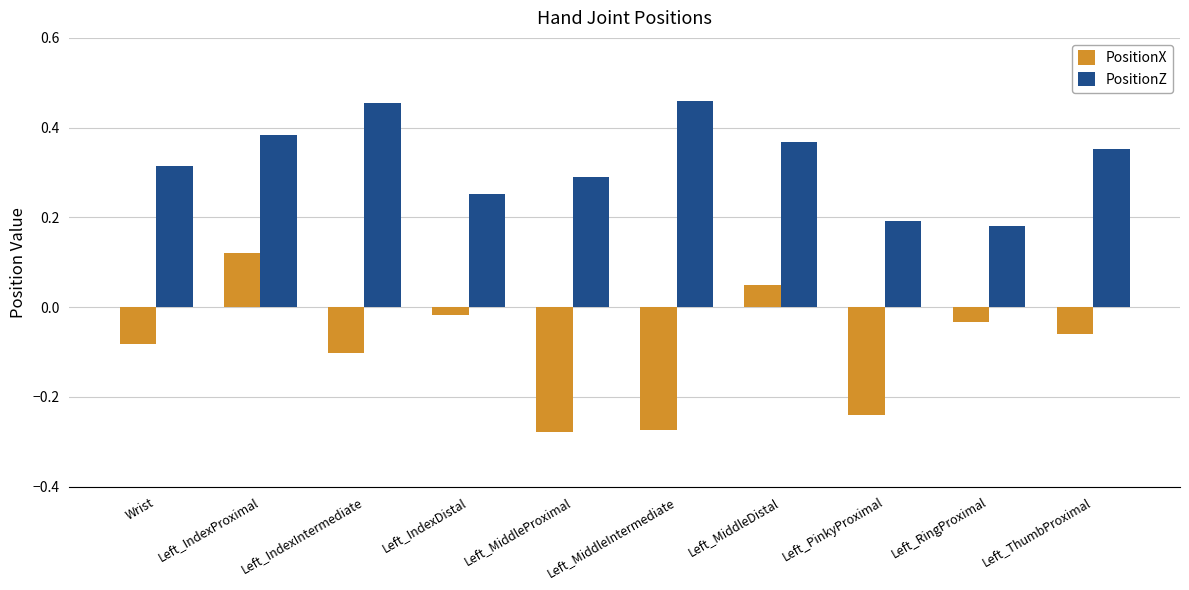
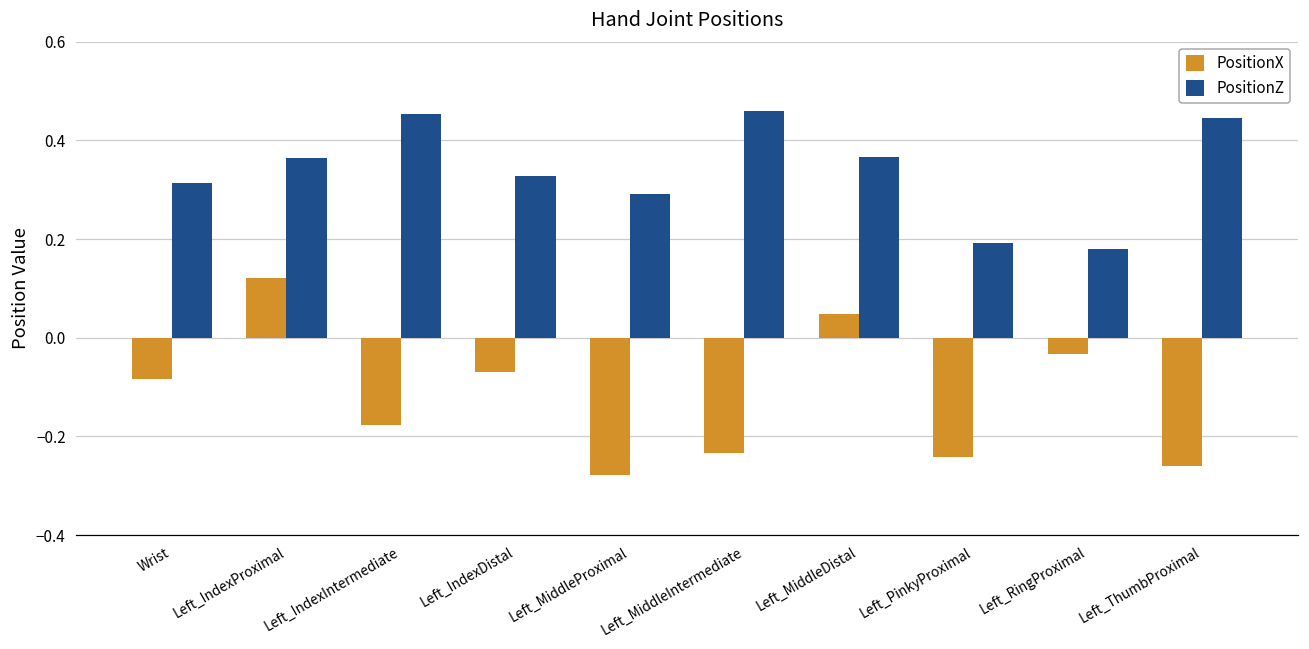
PositionZ, Left_IndexProximal: 0.38 -> 0.37
PositionX, Left_IndexIntermediate: -0.10 -> -0.18
PositionX, Left_IndexDistal: -0.02 -> -0.07
PositionZ, Left_IndexDistal: 0.25 -> 0.33
PositionX, Left_MiddleIntermediate: -0.27 -> -0.23
PositionX, Left_ThumbProximal: -0.06 -> -0.26
PositionZ, Left_ThumbProximal: 0.35 -> 0.45
